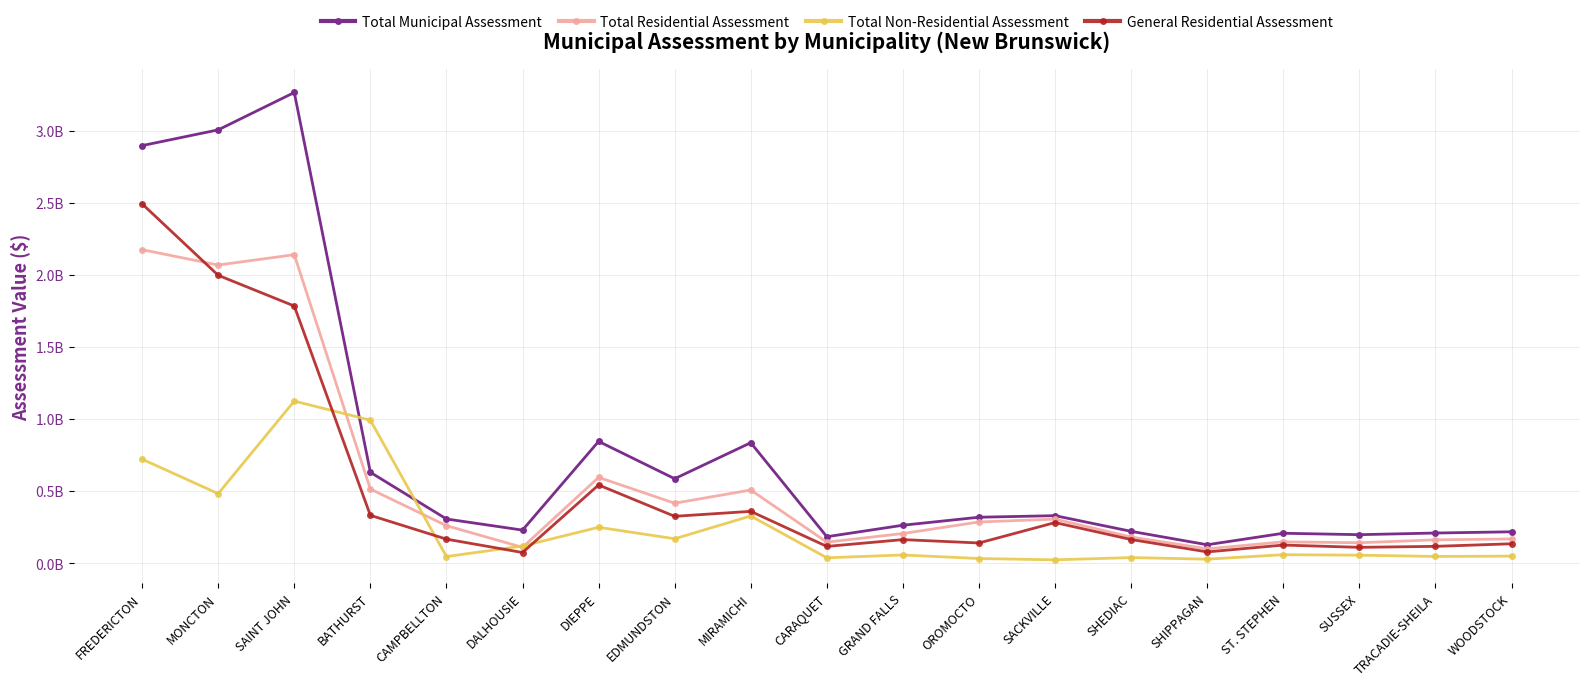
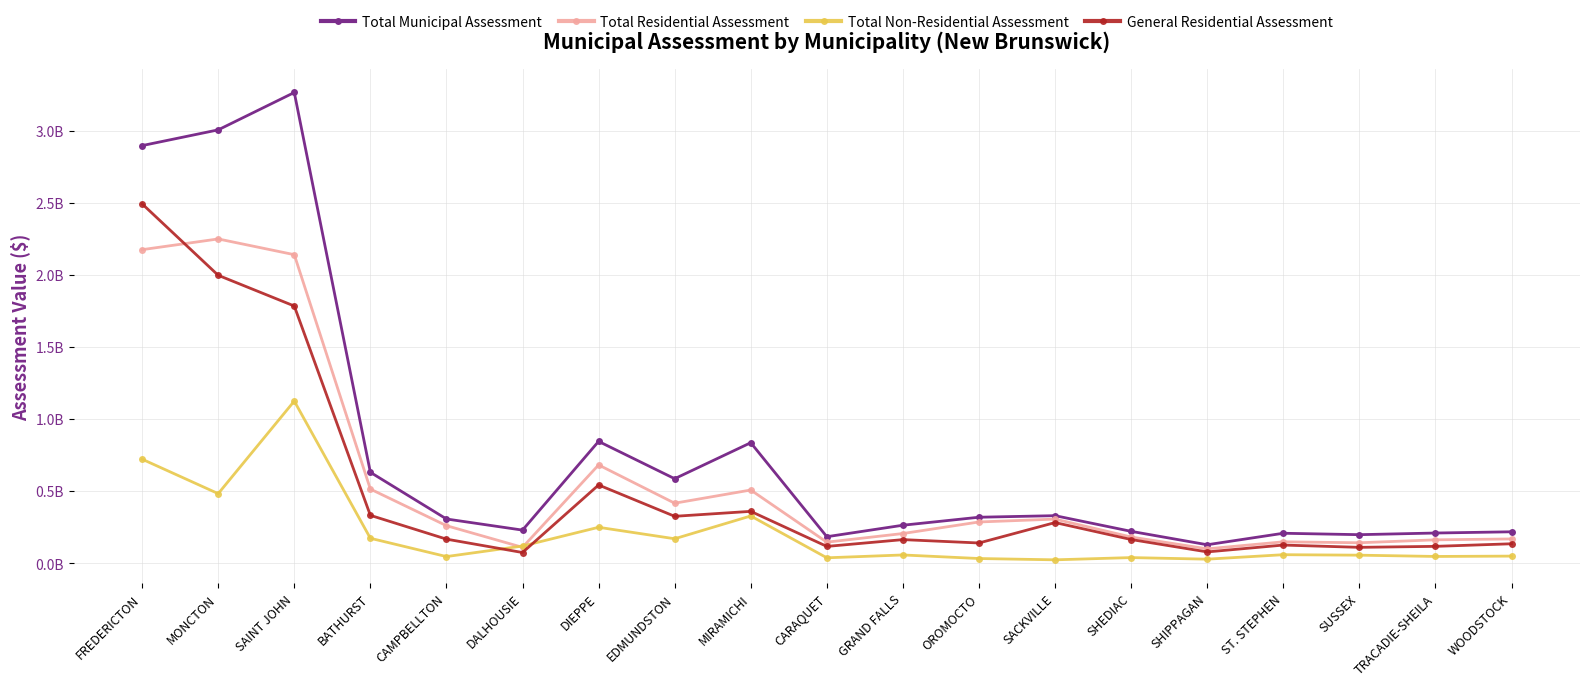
Total Residential Assessment, MONCTON: 2070000000 -> 2250000000
Total Non-Residential Assessment, BATHURST: 990000000 -> 170000000
Total Residential Assessment, DIEPPE: 600000000 -> 680000000
